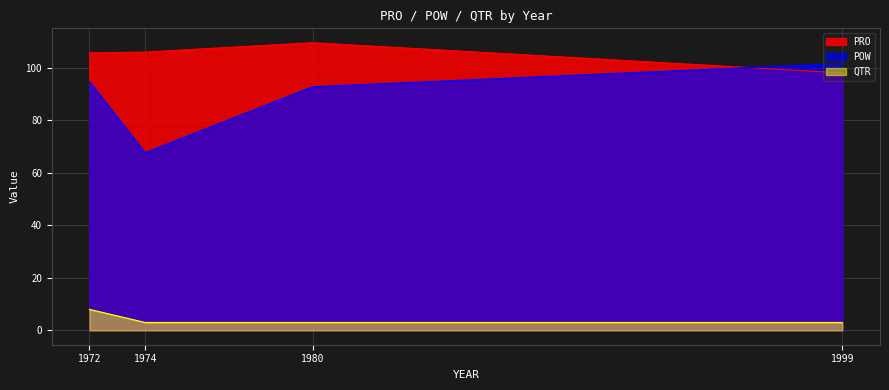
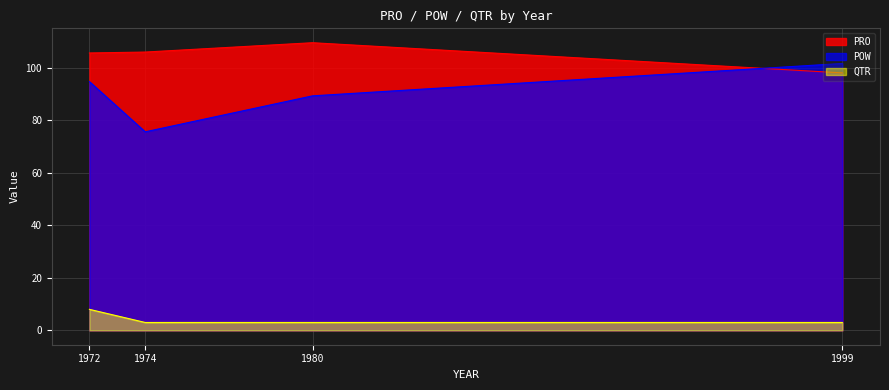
POW, 1974: 68 -> 76
POW, 1980: 93 -> 89
